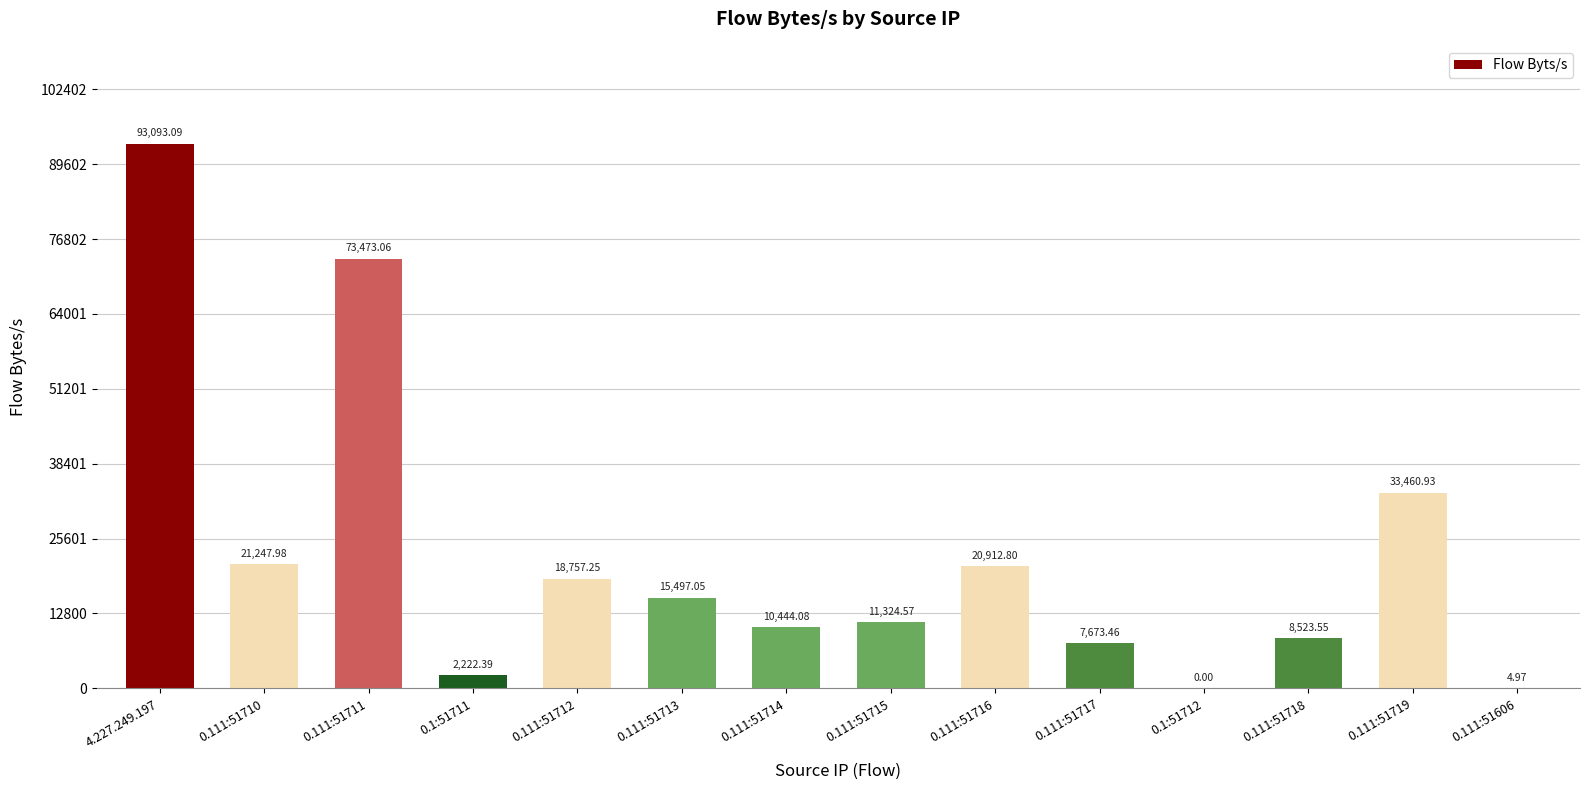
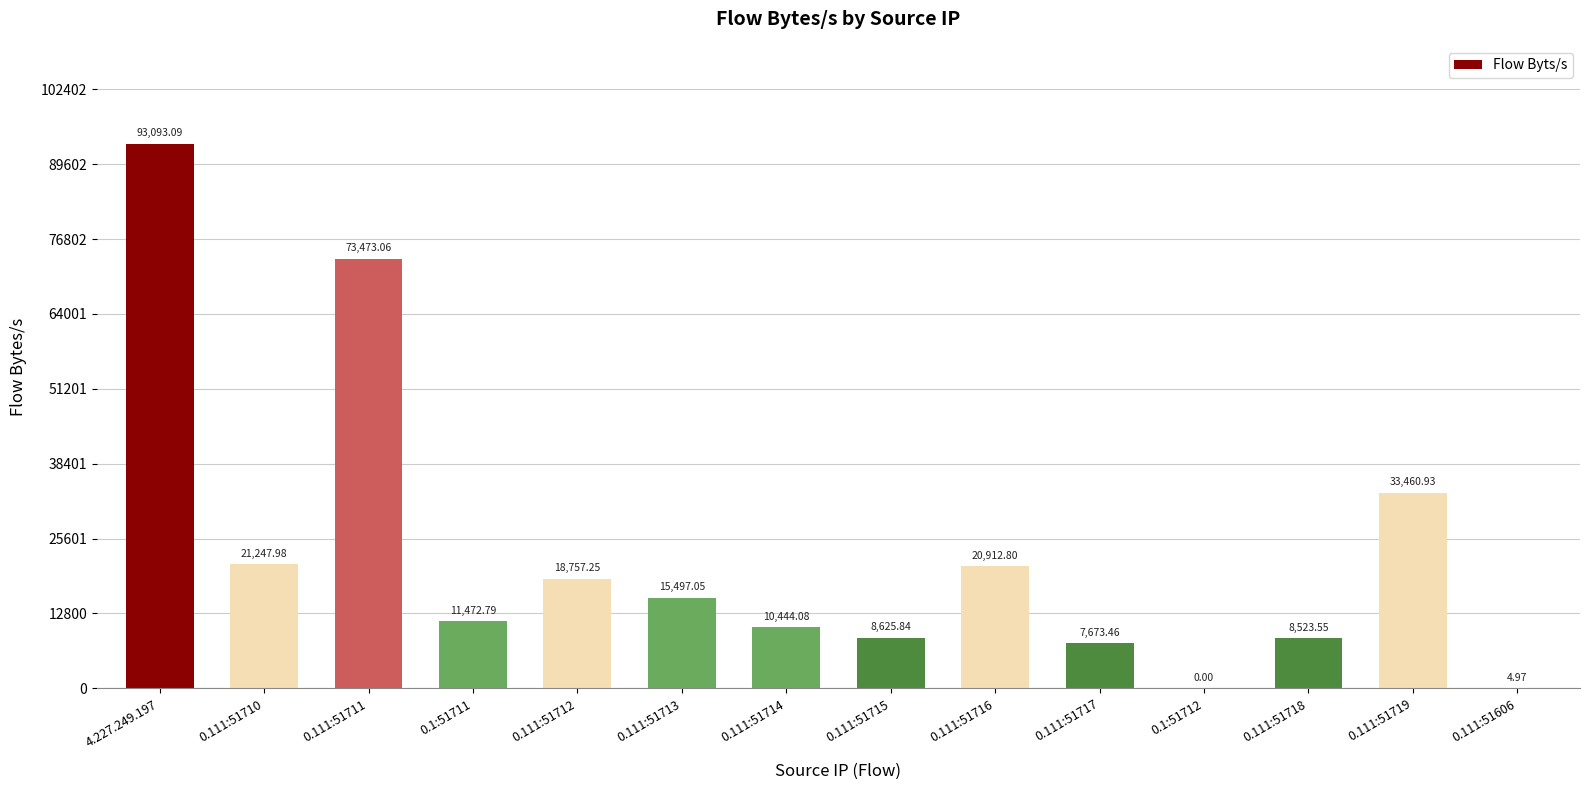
0.1:51711: 2,222.39 -> 11,472.79
0.111:51715: 11,324.57 -> 8,625.84
